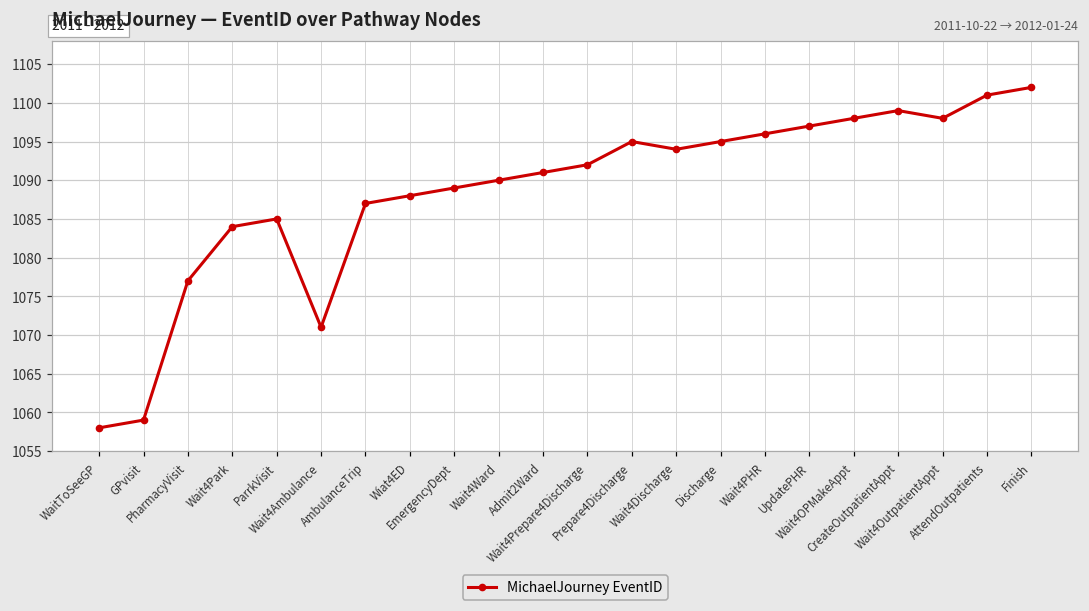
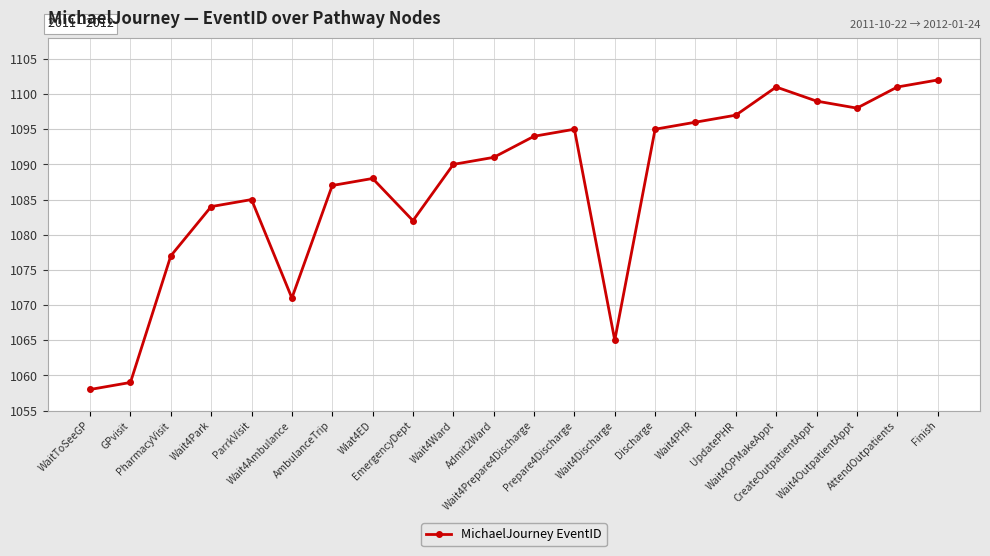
EmergencyDept: 1089 -> 1082
Wait4Prepare4Discharge: 1092 -> 1094
Wait4Discharge: 1094 -> 1065
Wait4OPMakeAppt: 1098 -> 1101
